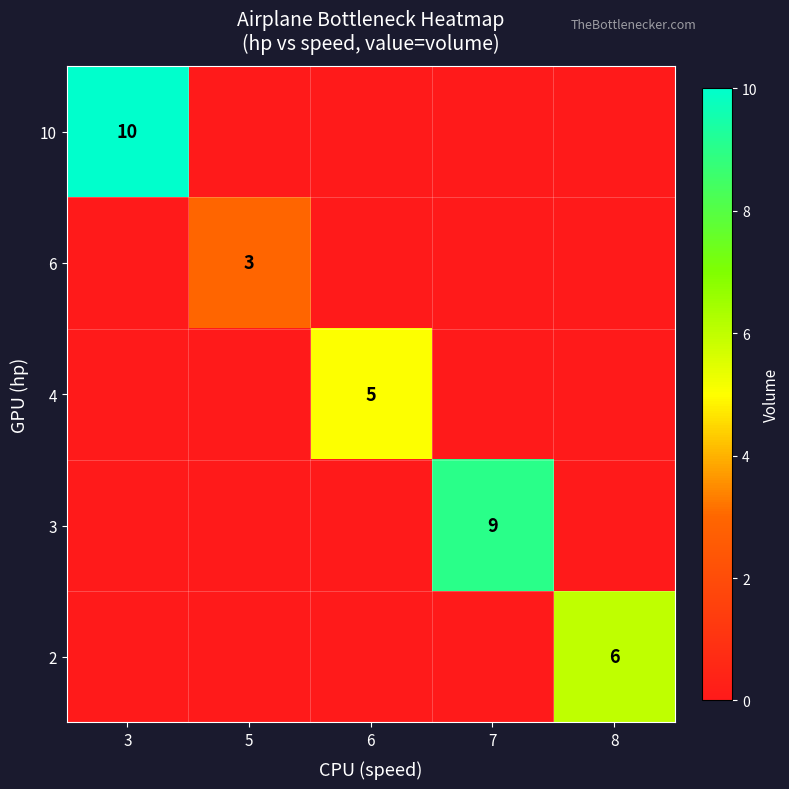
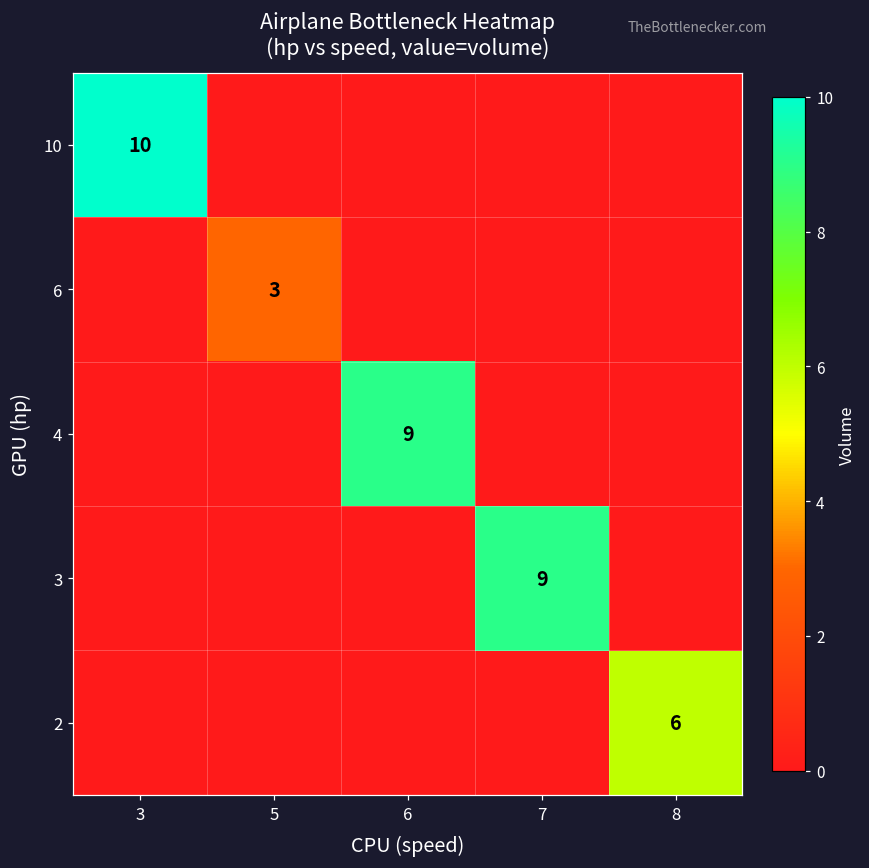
4, 6: 5 -> 9
